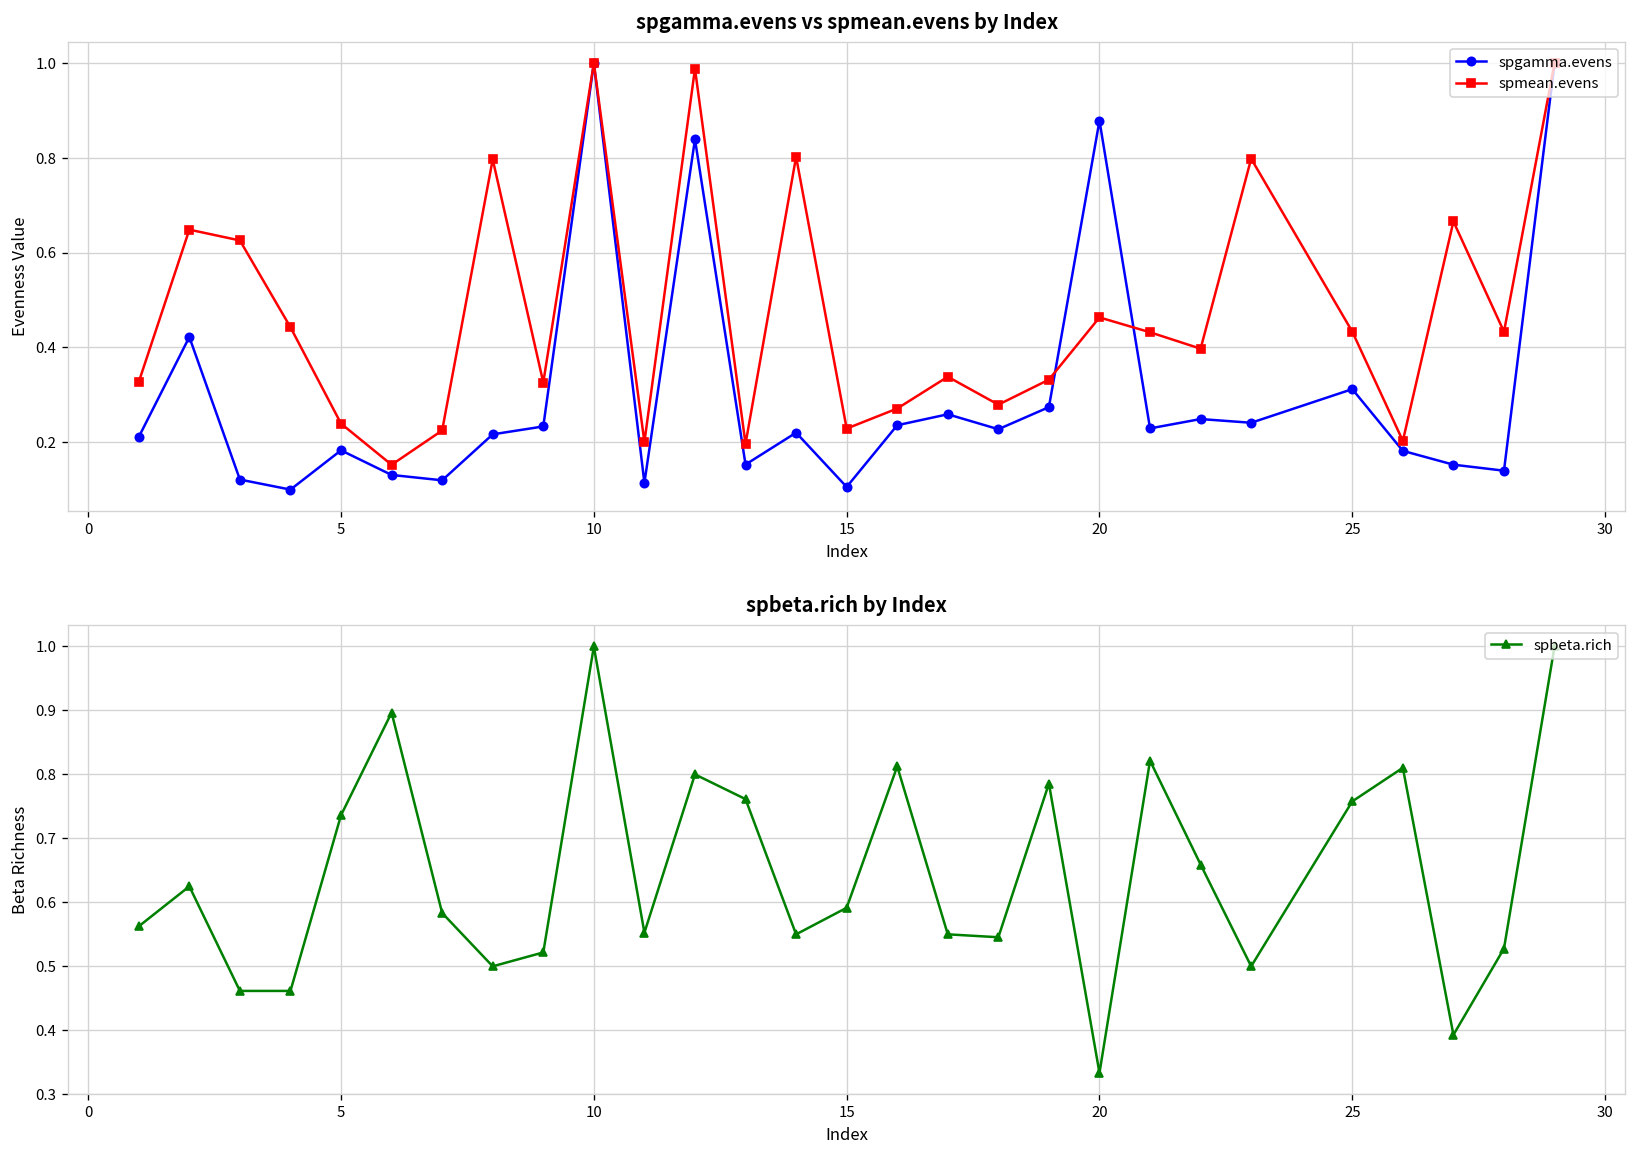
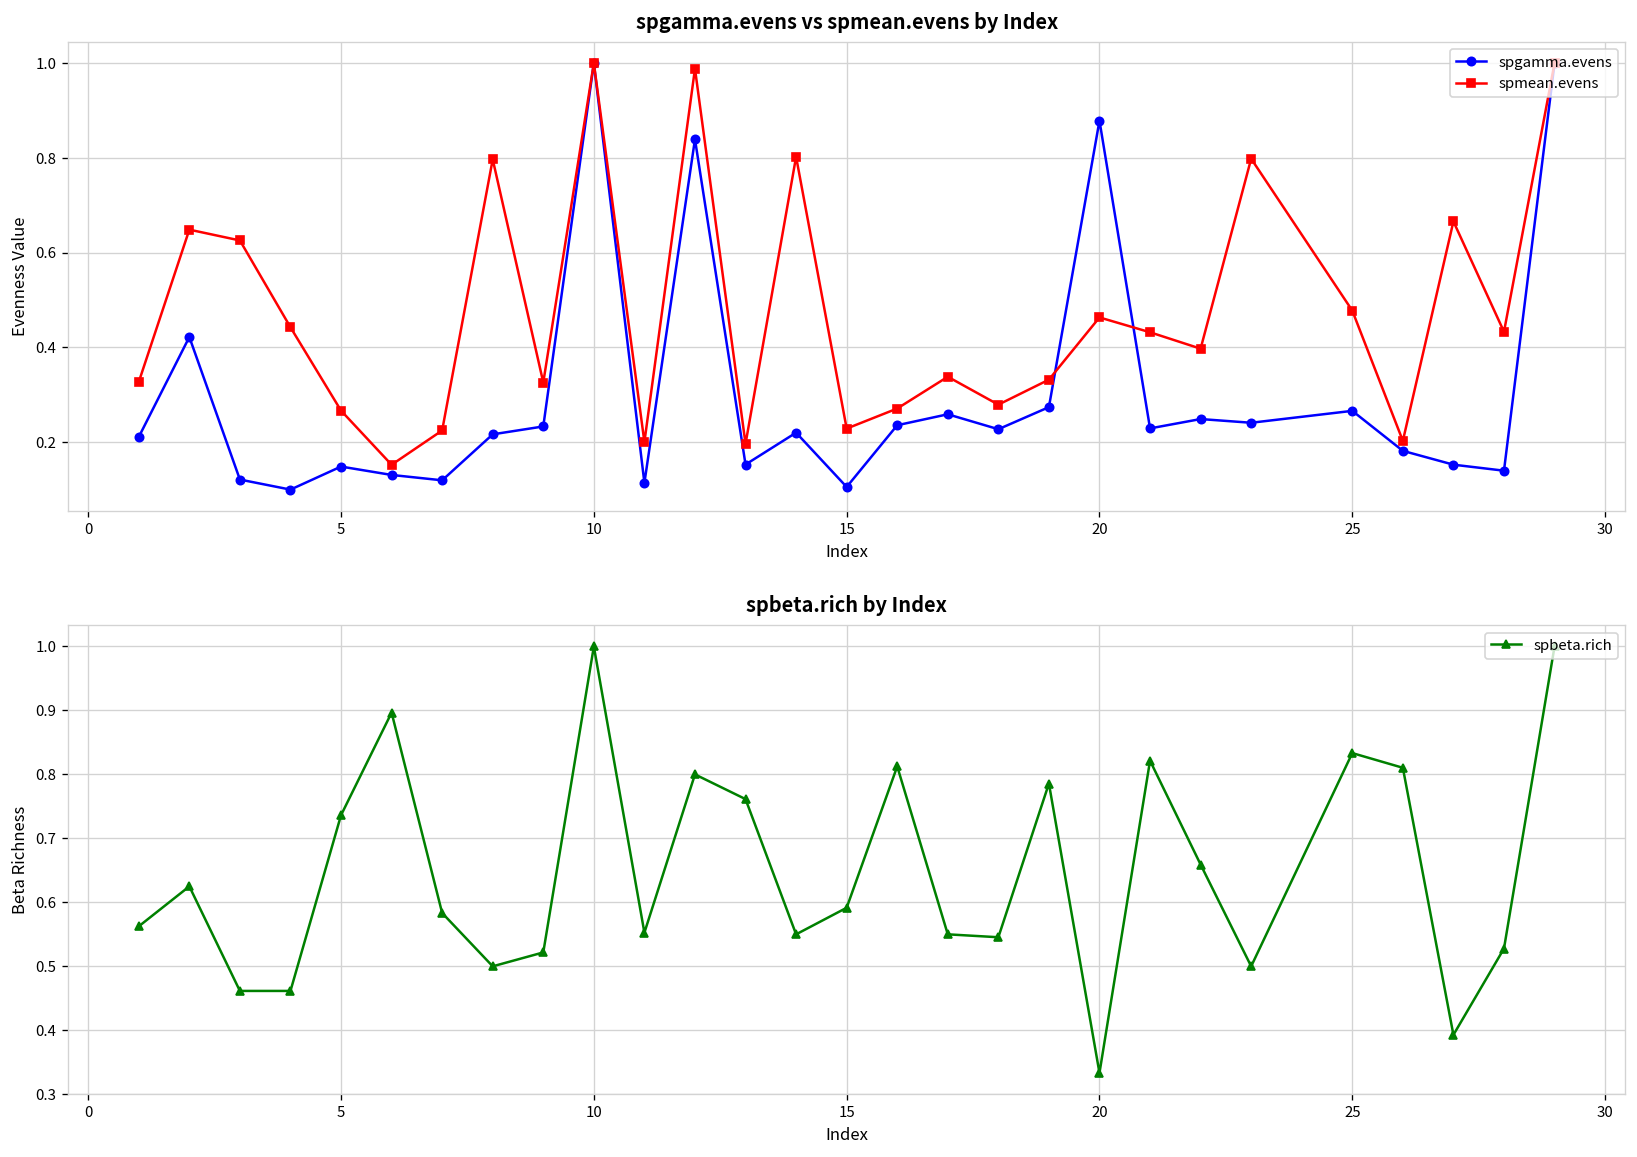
spgamma.evens vs spmean.evens by Index, spgamma.evens, 5: 0.18 -> 0.15
spgamma.evens vs spmean.evens by Index, spmean.evens, 5: 0.24 -> 0.27
spgamma.evens vs spmean.evens by Index, spgamma.evens, 25: 0.31 -> 0.27
spgamma.evens vs spmean.evens by Index, spmean.evens, 25: 0.43 -> 0.48
spbeta.rich by Index, 25: 0.76 -> 0.83
